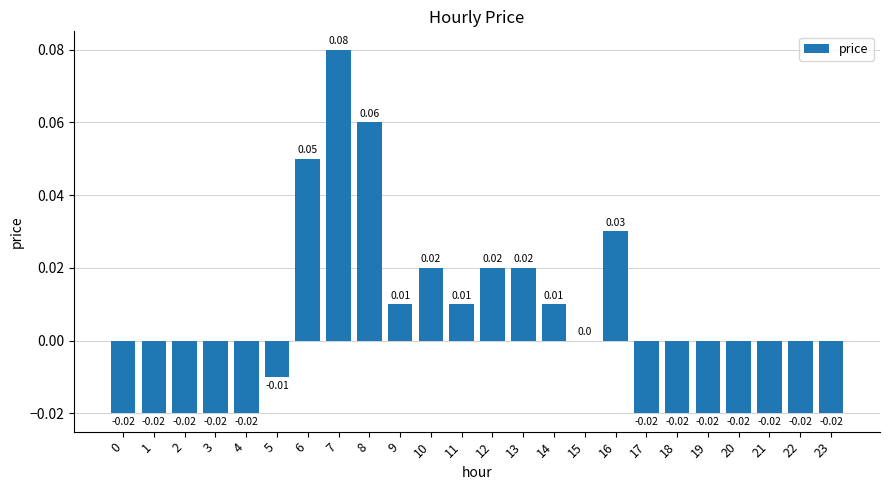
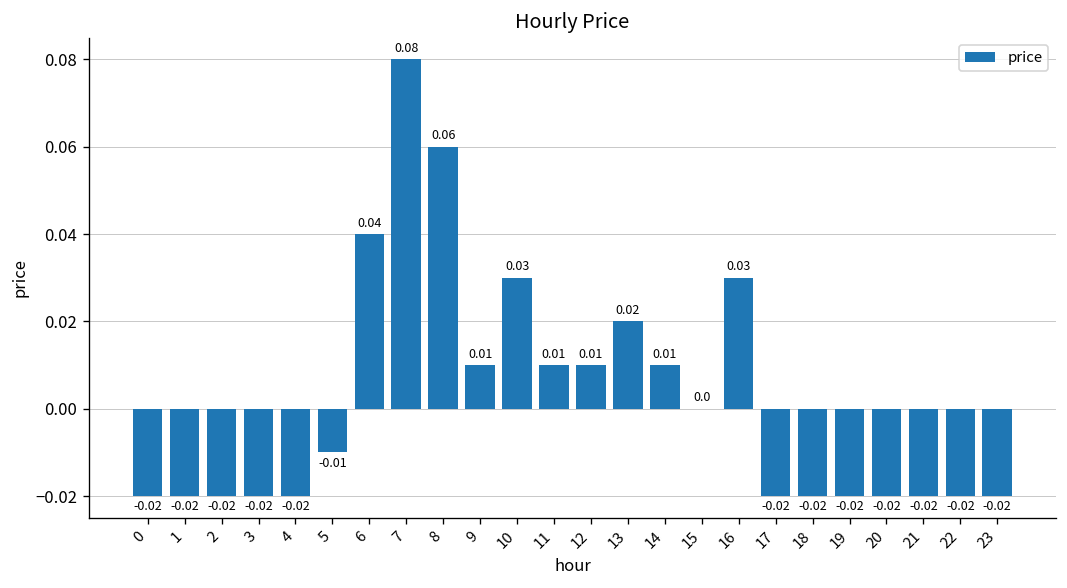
6: 0.05 -> 0.04
10: 0.02 -> 0.03
12: 0.02 -> 0.01
